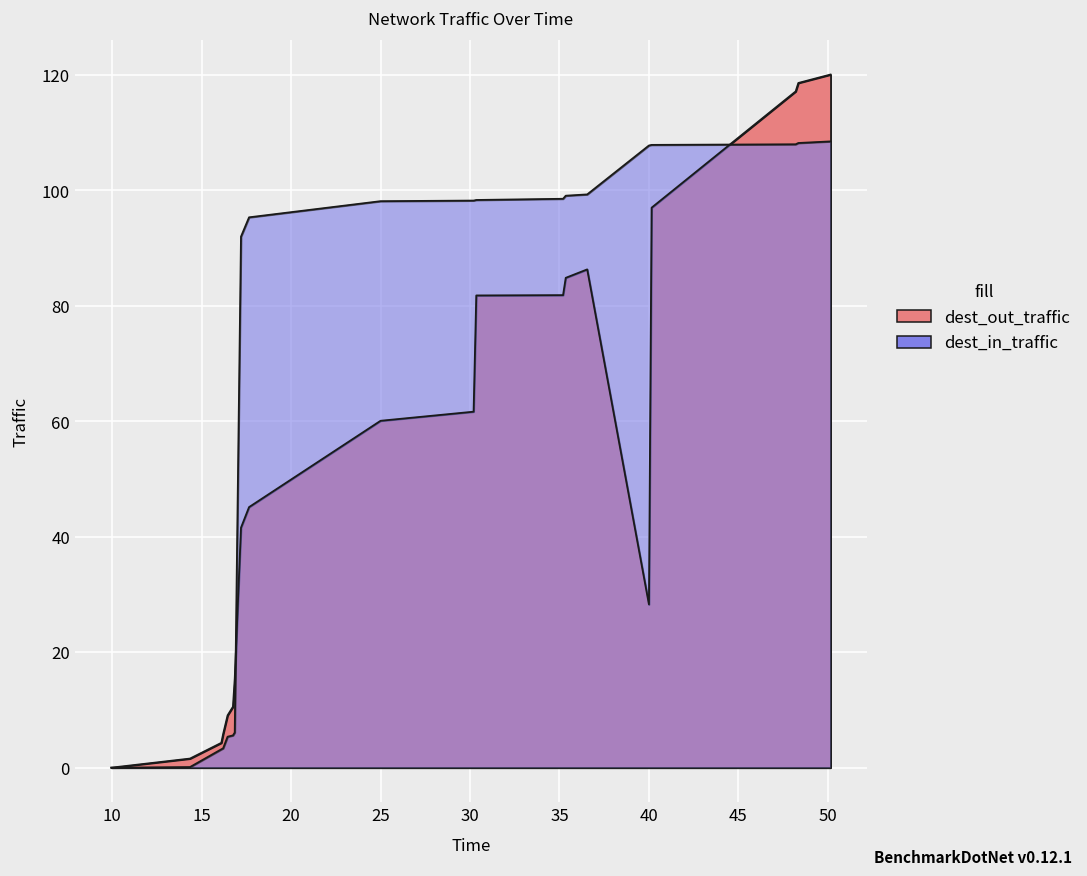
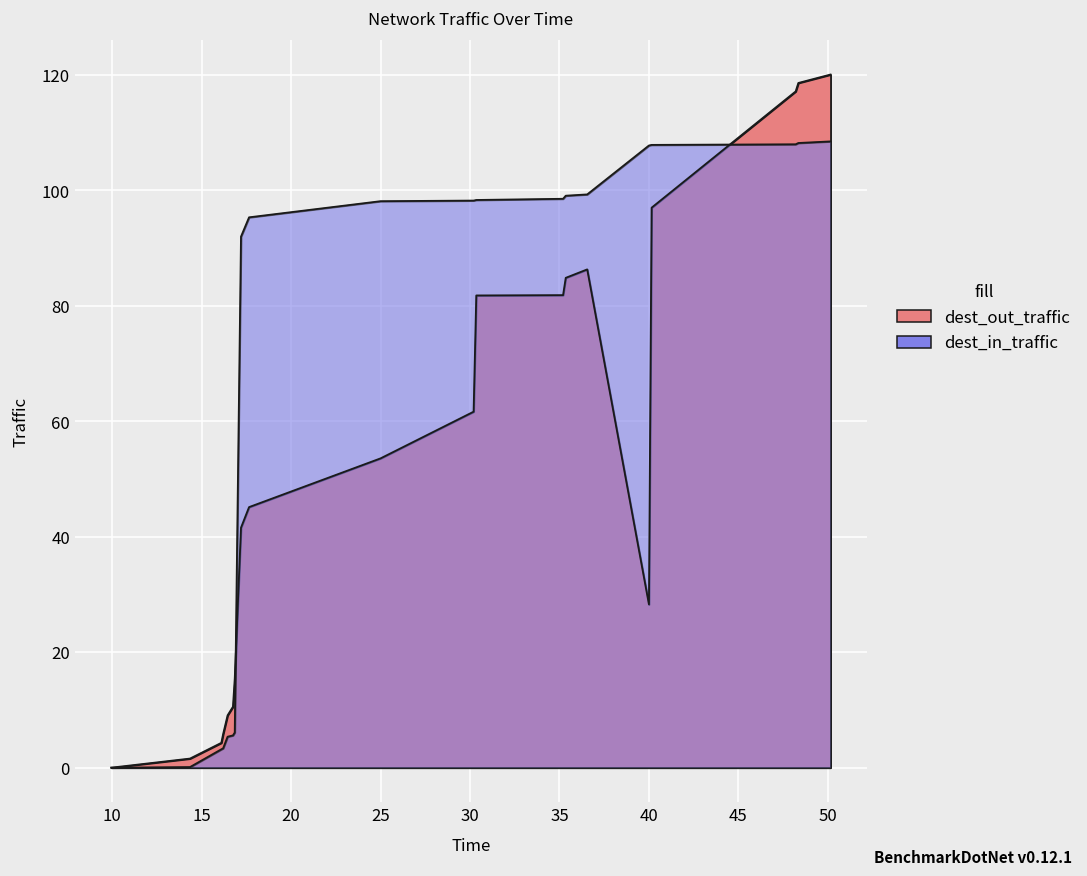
dest_out_traffic, 25: 60 -> 54
